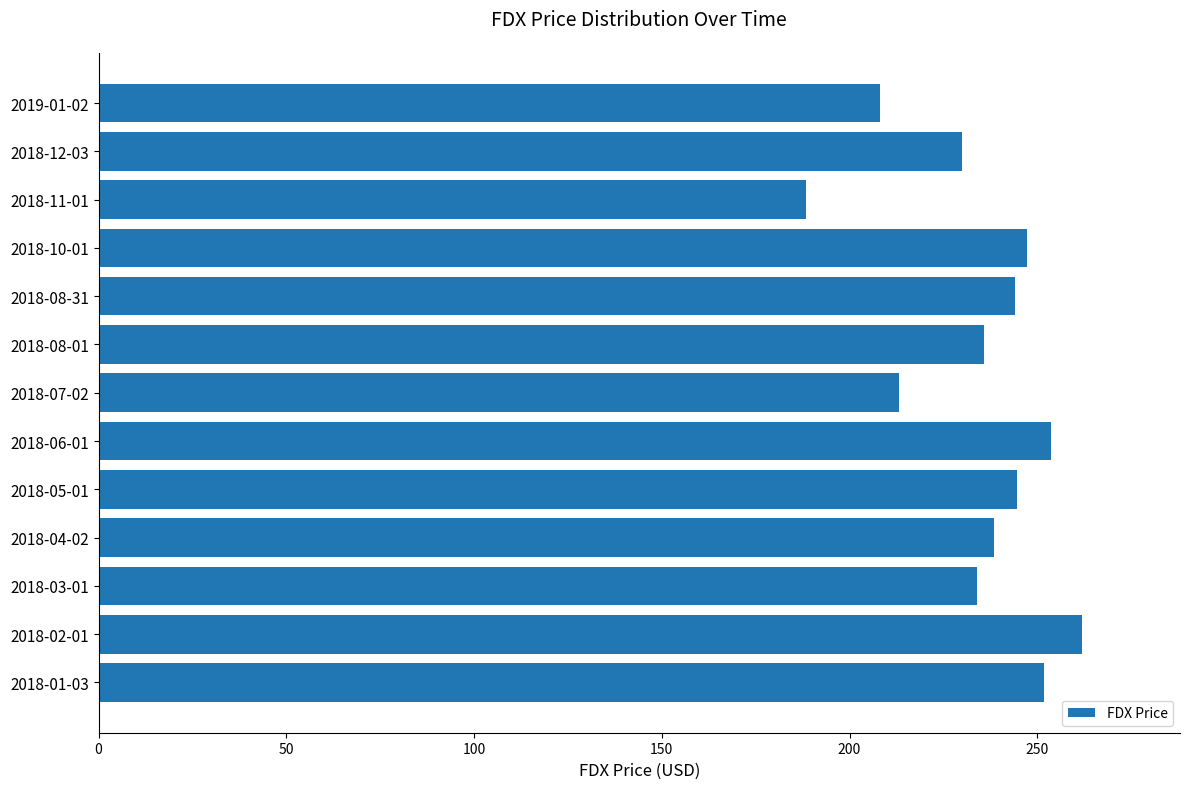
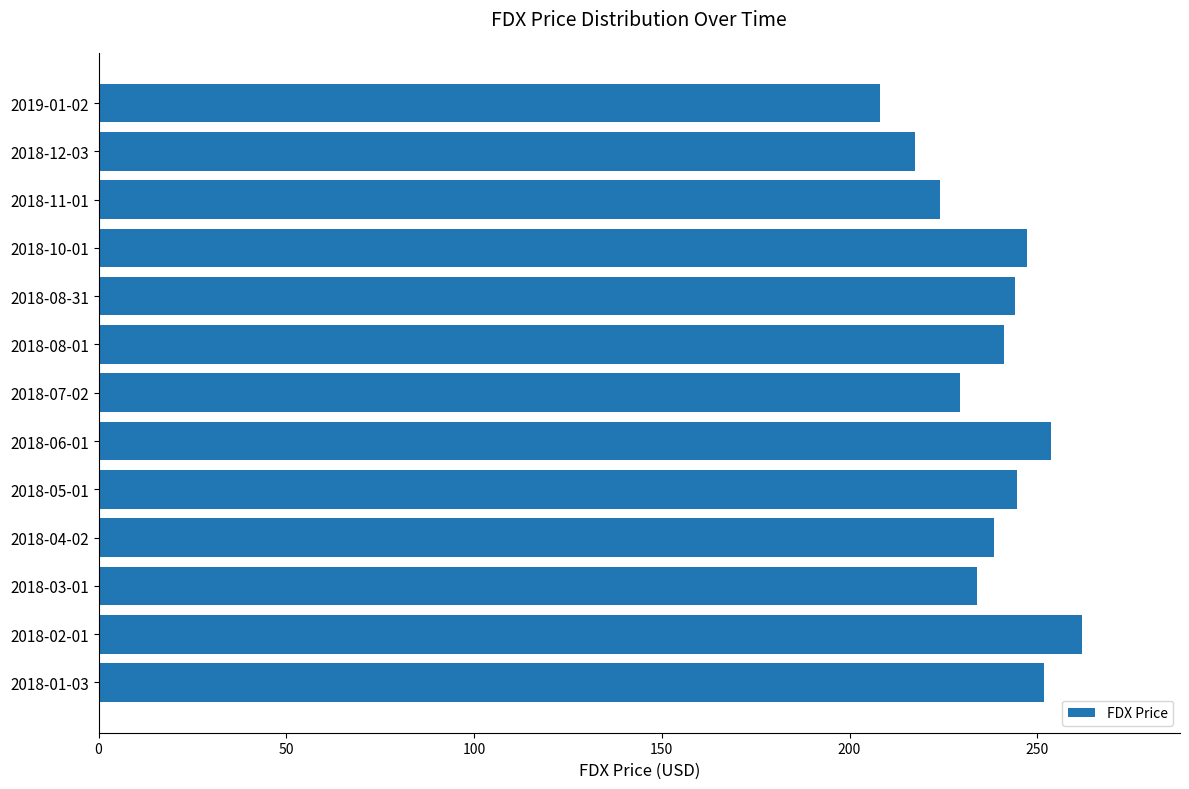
2018-12-03: 230 -> 217
2018-11-01: 188 -> 224
2018-08-01: 236 -> 241
2018-07-02: 213 -> 229
